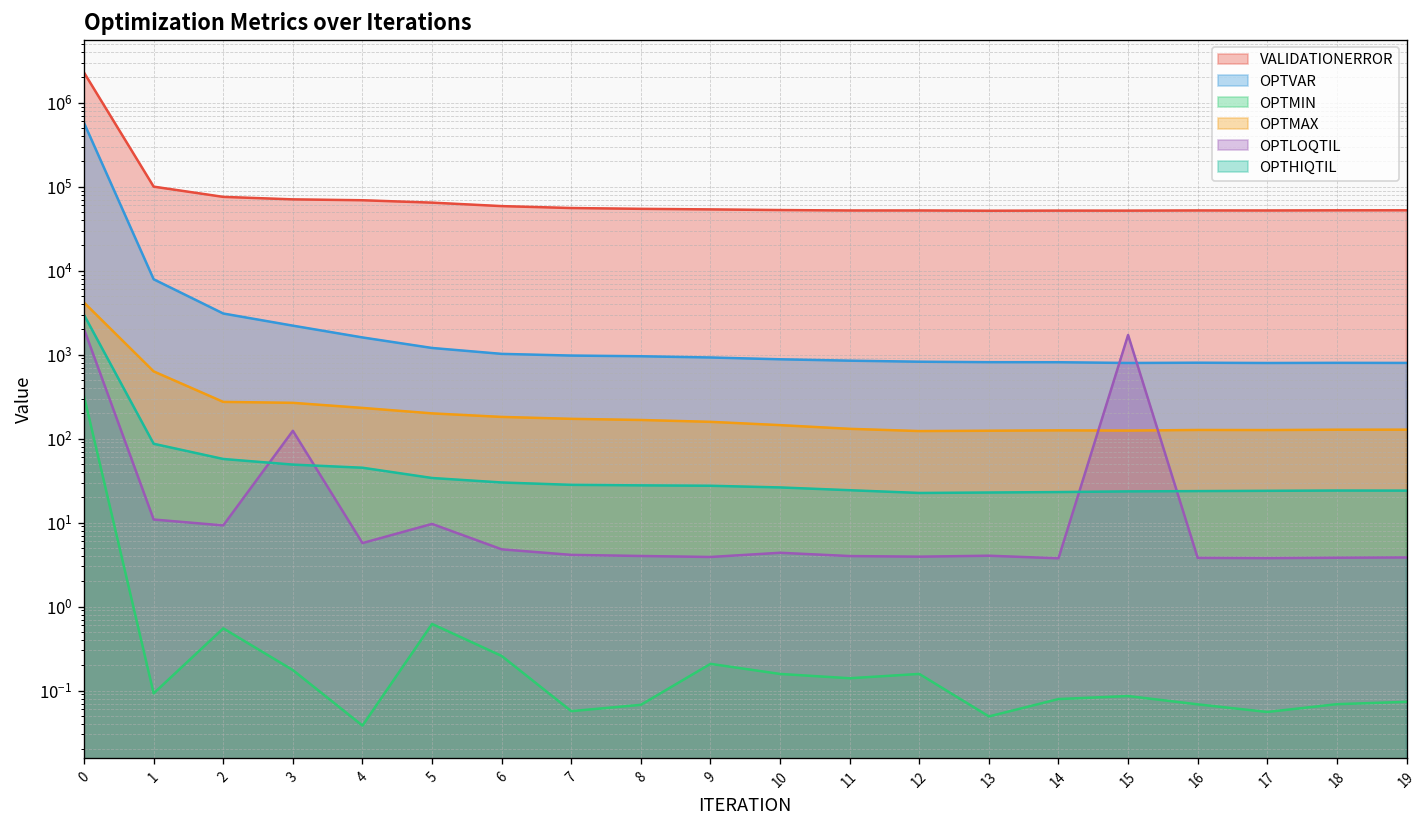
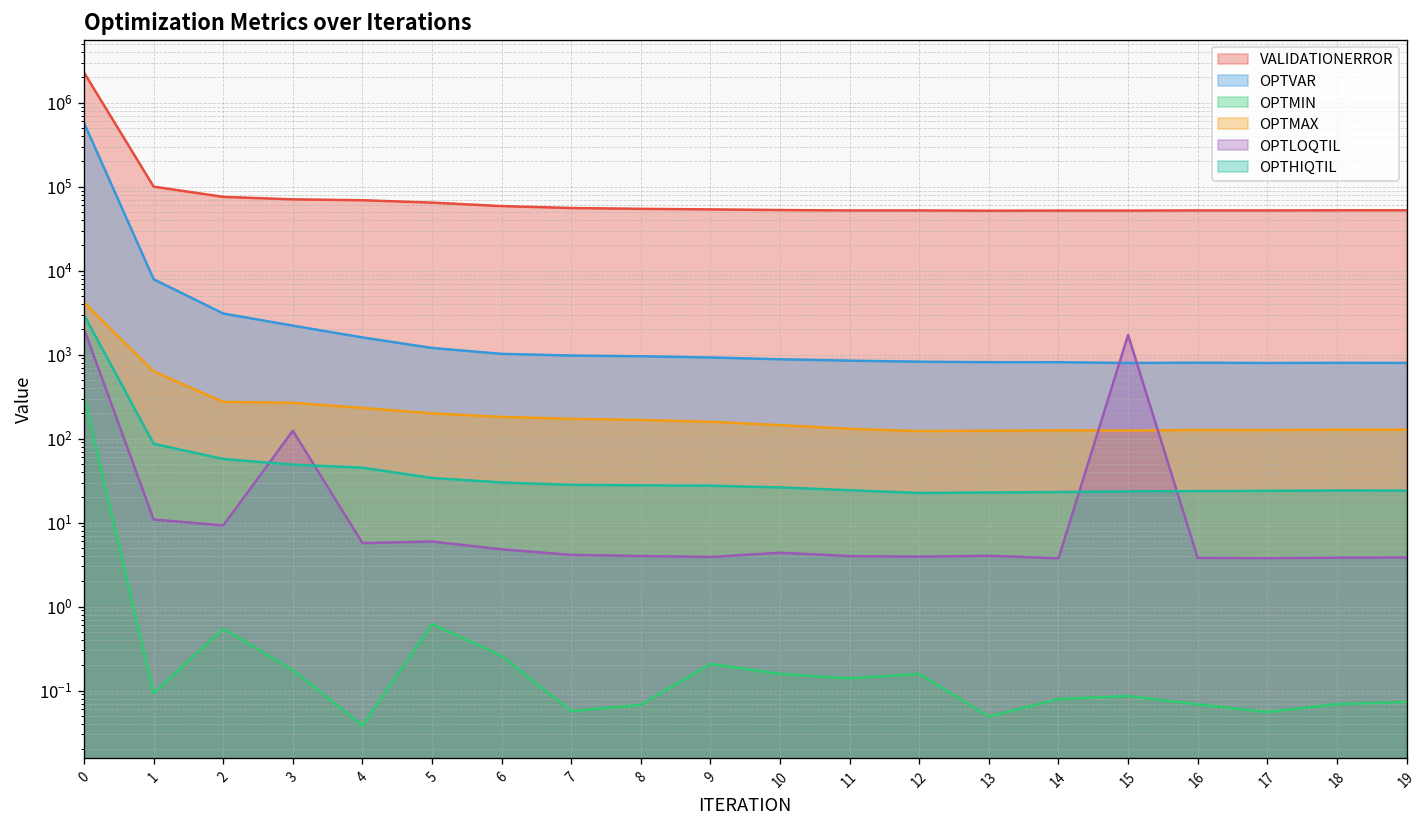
OPTLOQTIL, 5: 10 -> 6
